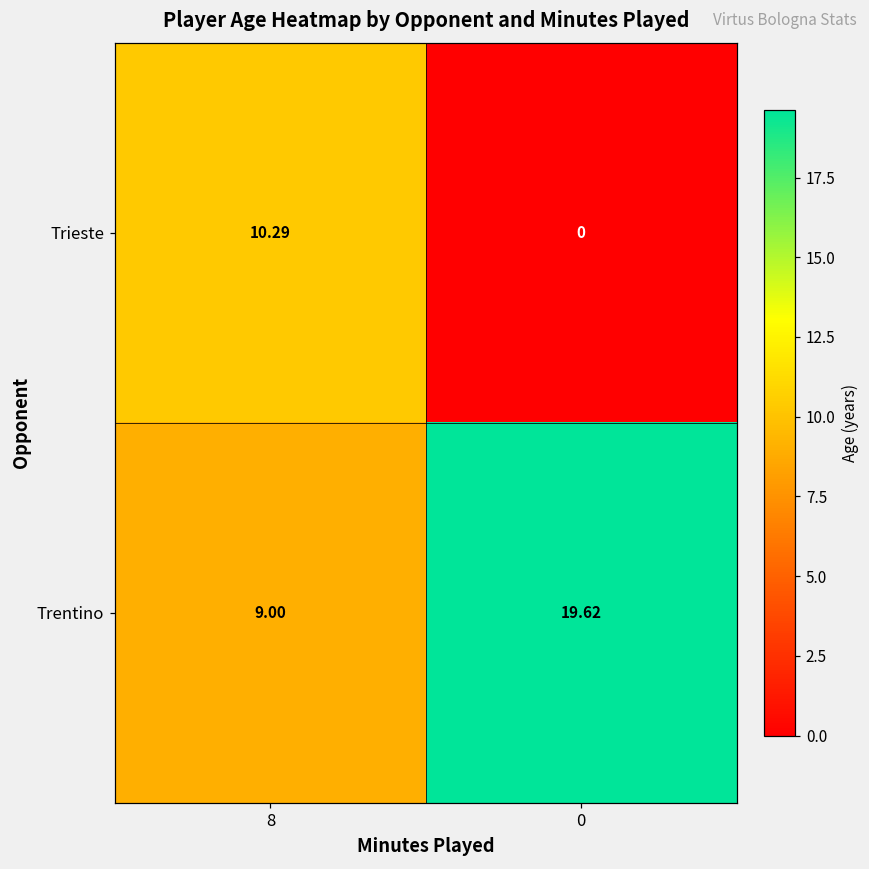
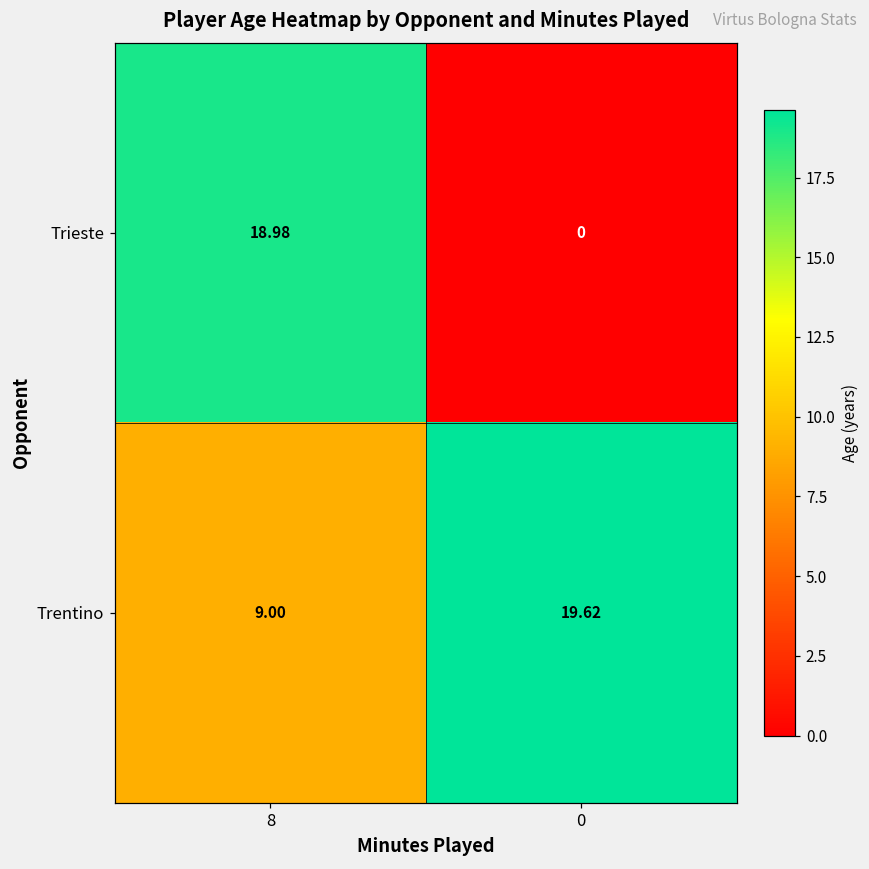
Trieste, 8: 10.29 -> 18.98
